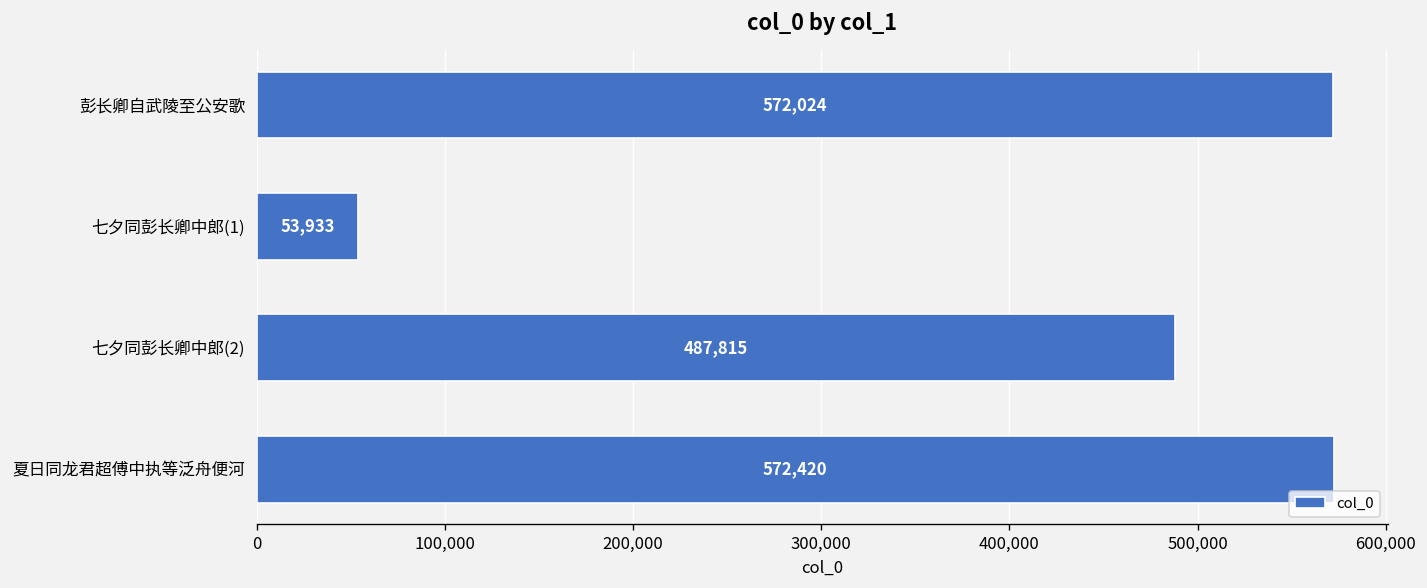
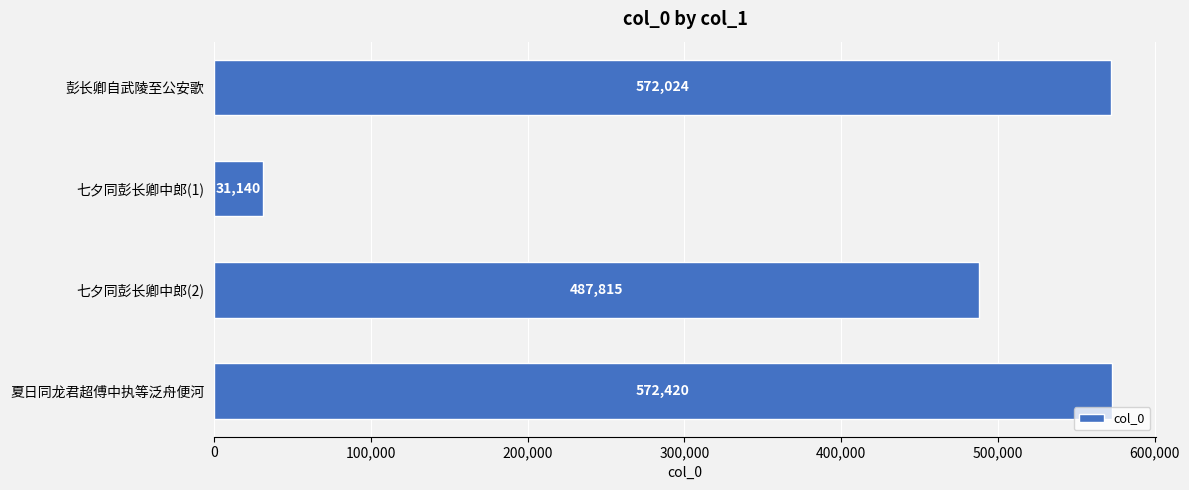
七夕同彭长卿中郎(1): 53,933 -> 31,140
